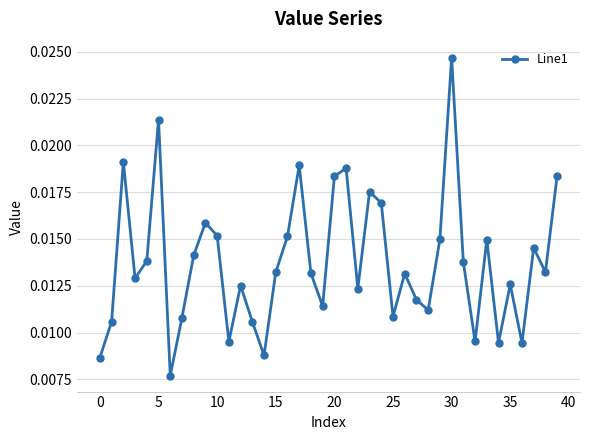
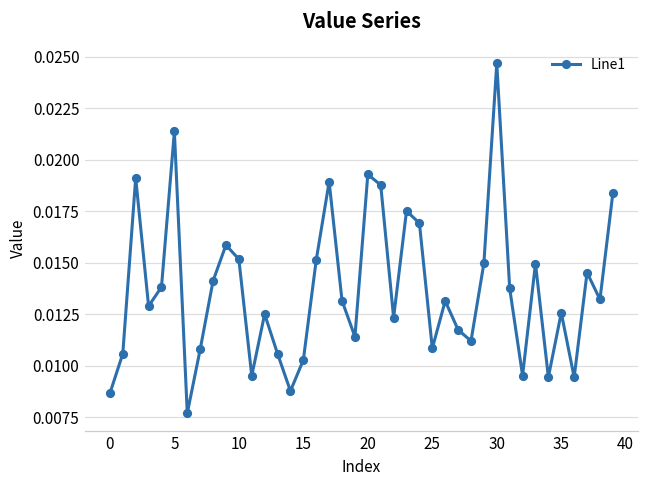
15: 0.0132 -> 0.0103
20: 0.0183 -> 0.0193
